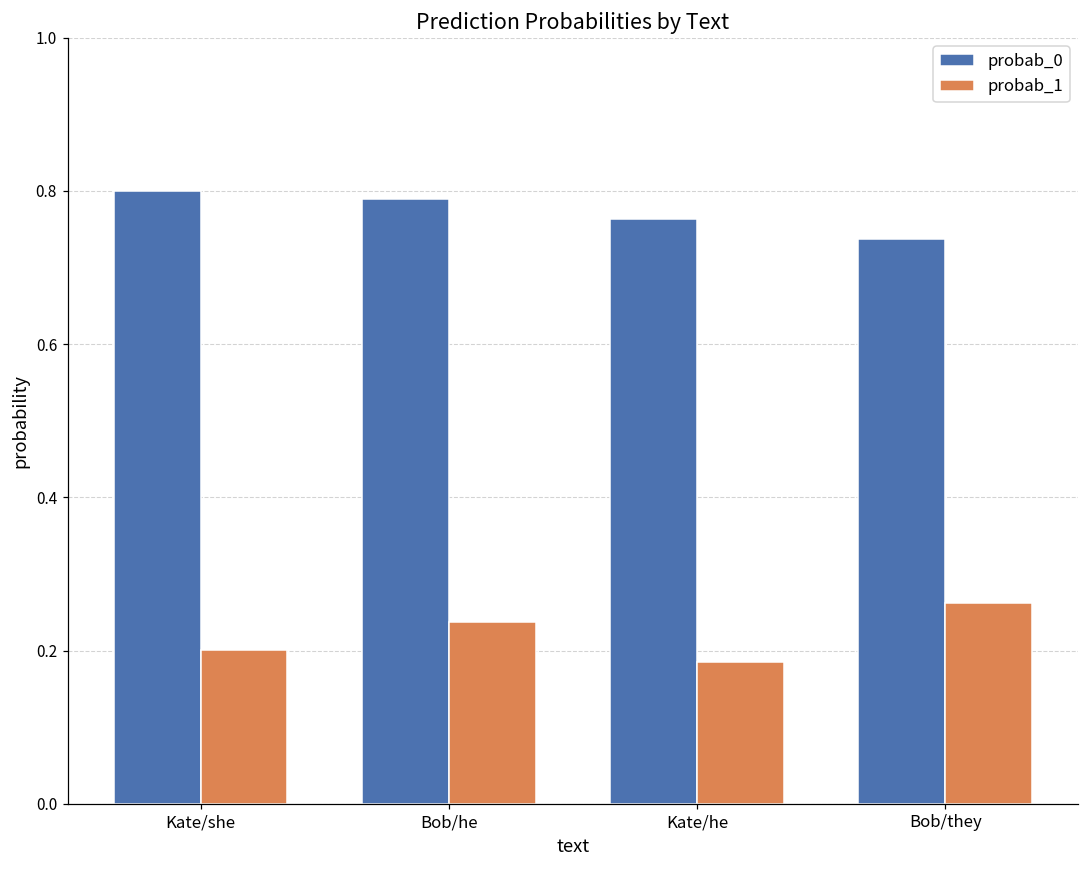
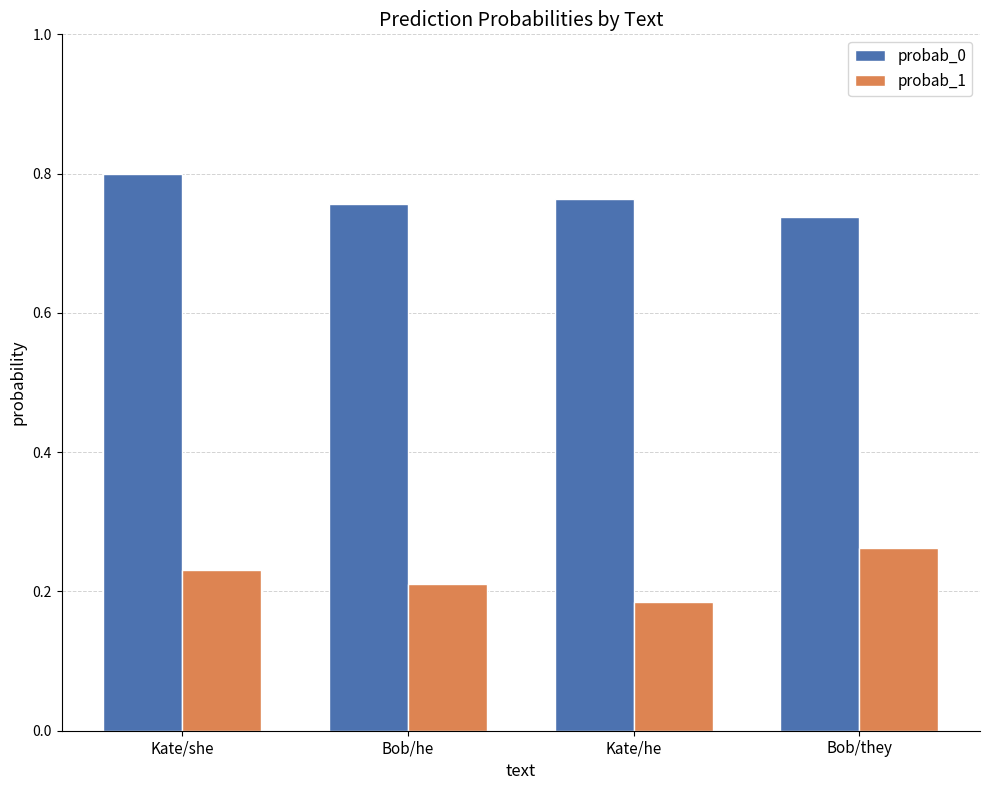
probab_1, Kate/she: 0.20 -> 0.23
probab_0, Bob/he: 0.79 -> 0.76
probab_1, Bob/he: 0.24 -> 0.21
